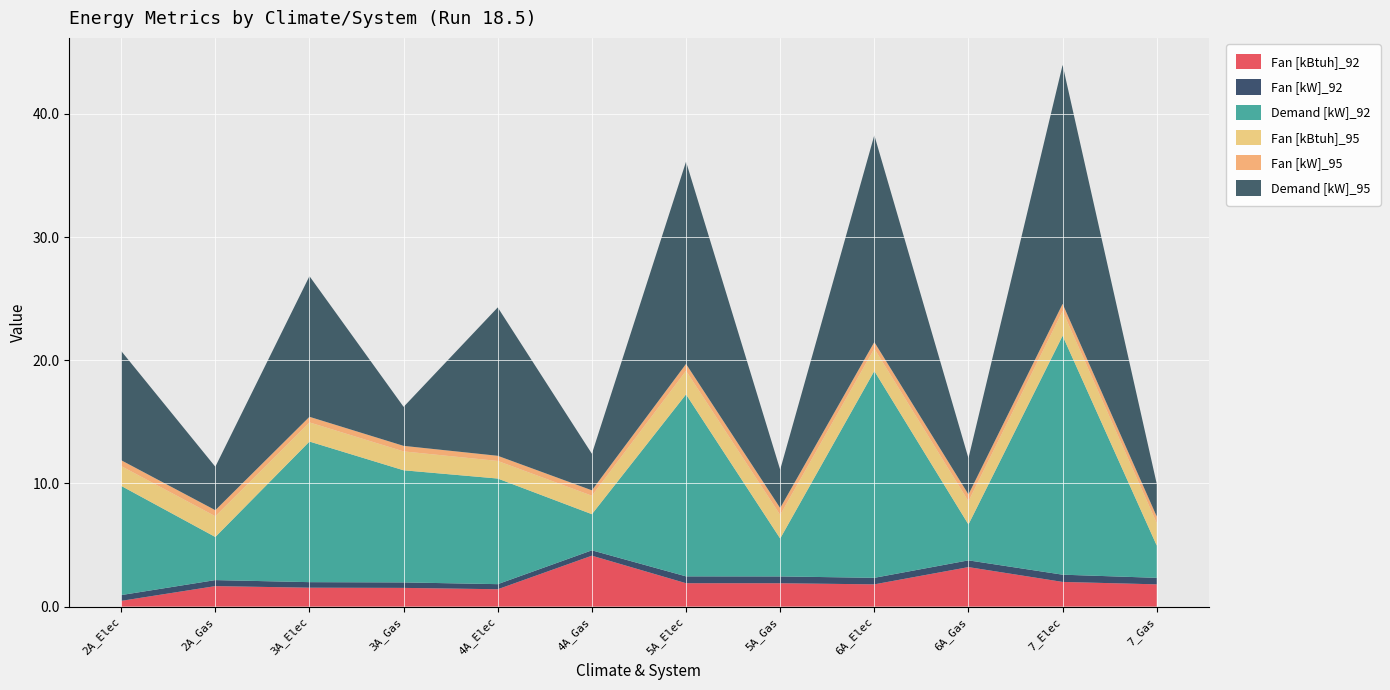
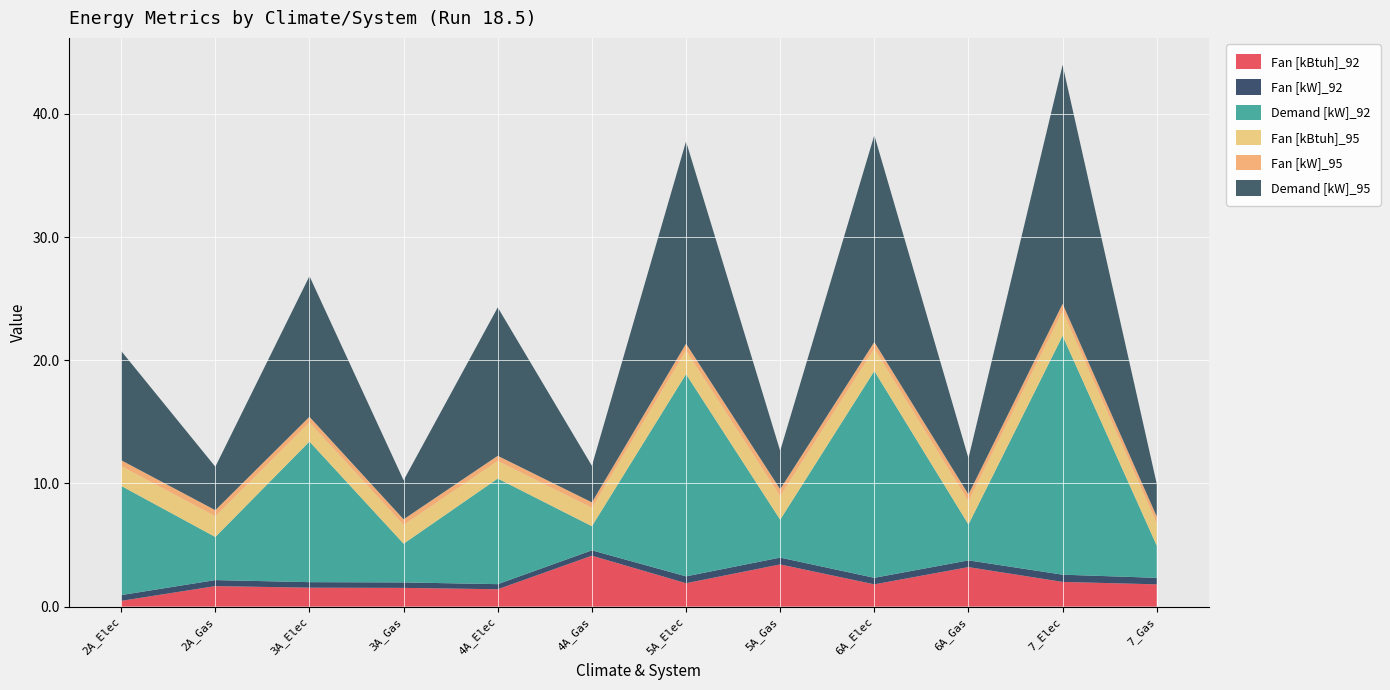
Demand [kW]_92, 3A_Gas: 9.1 -> 3.1
Demand [kW]_92, 4A_Gas: 2.9 -> 2.0
Demand [kW]_92, 5A_Elec: 14.8 -> 16.4
Fan [kBtuh]_92, 5A_Gas: 1.9 -> 3.4
